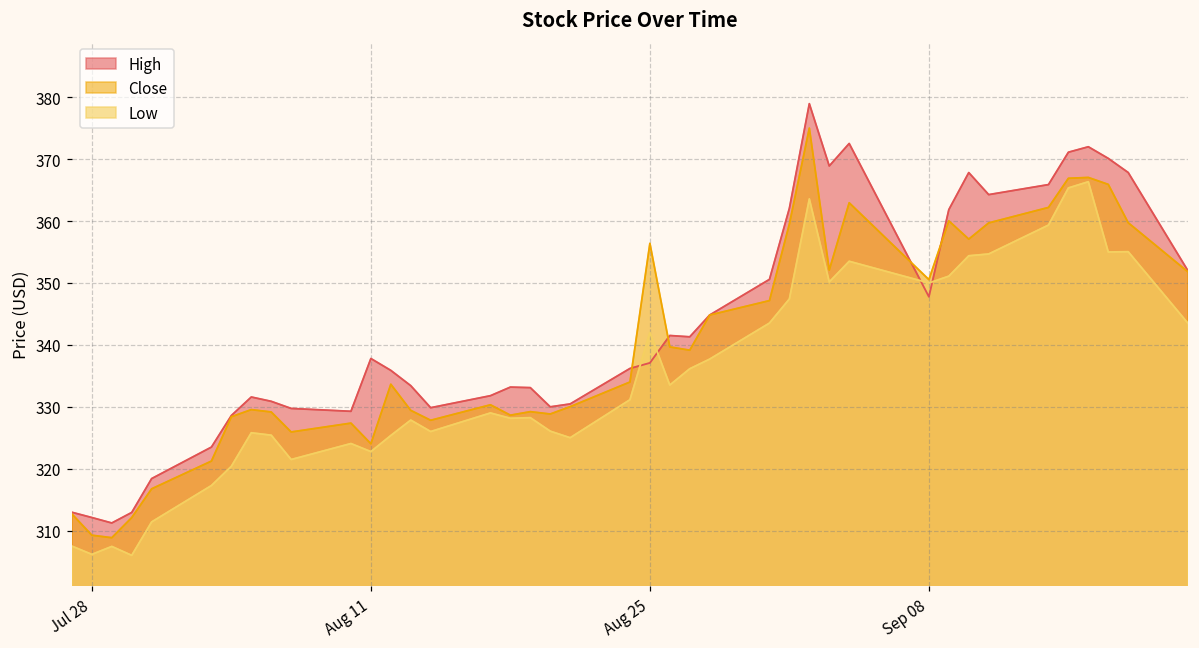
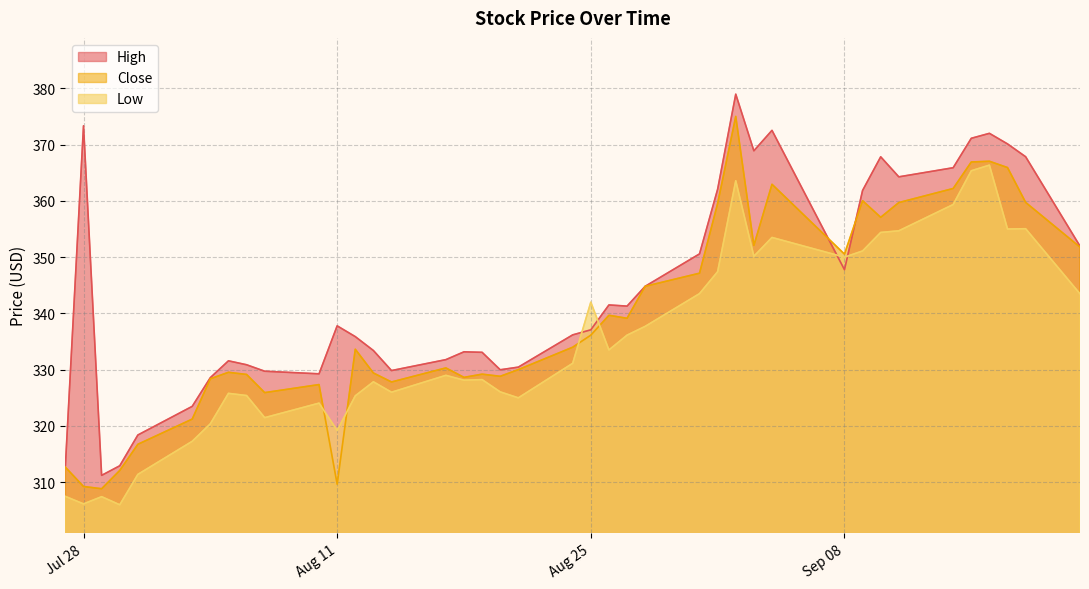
High, Jul 28: 312 -> 373
Close, Aug 11: 324 -> 310
Low, Aug 11: 323 -> 319
Close, Aug 25: 356 -> 336
